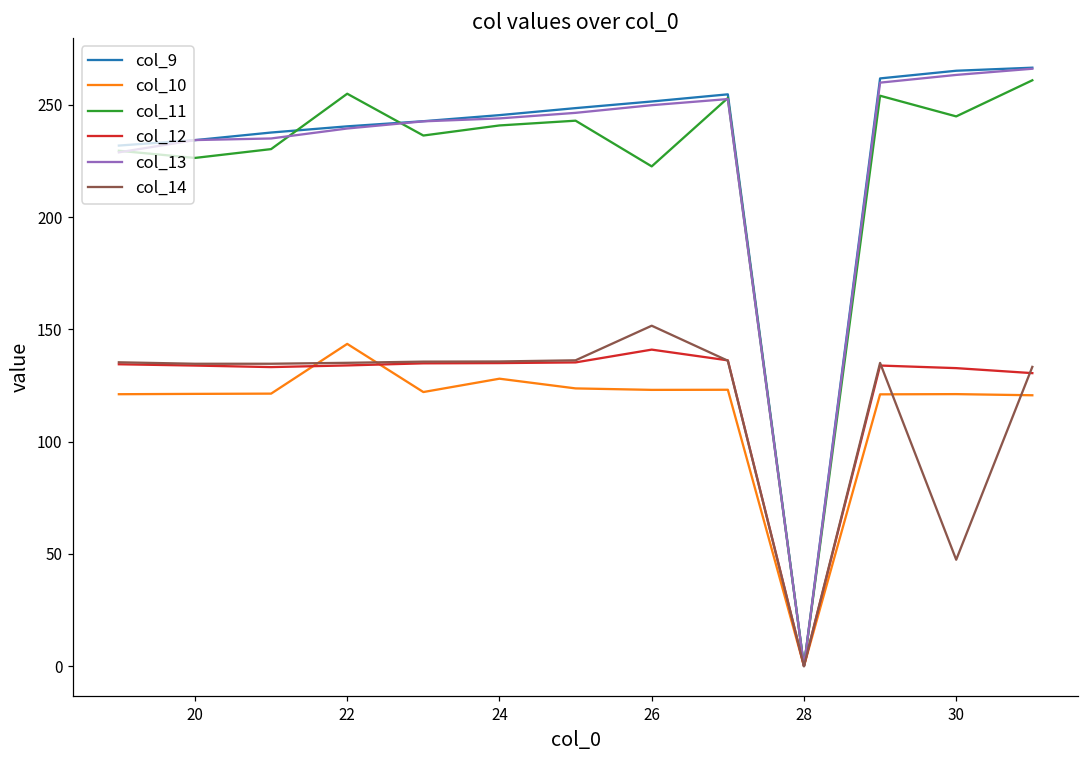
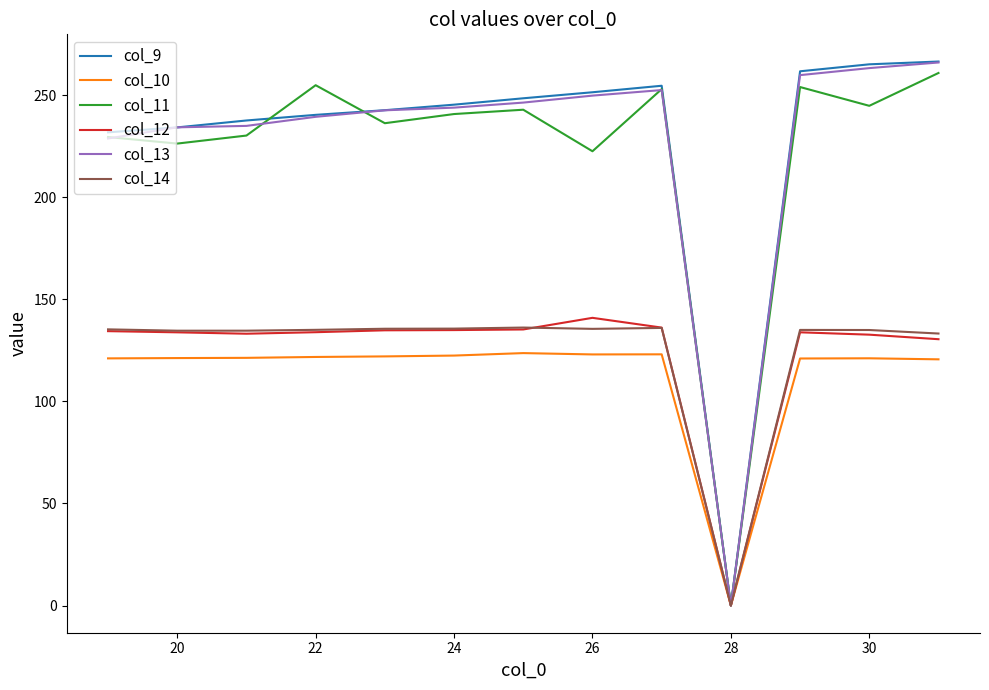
col_10, 22: 144 -> 122
col_10, 24: 128 -> 122
col_14, 26: 152 -> 136
col_14, 30: 47 -> 135
